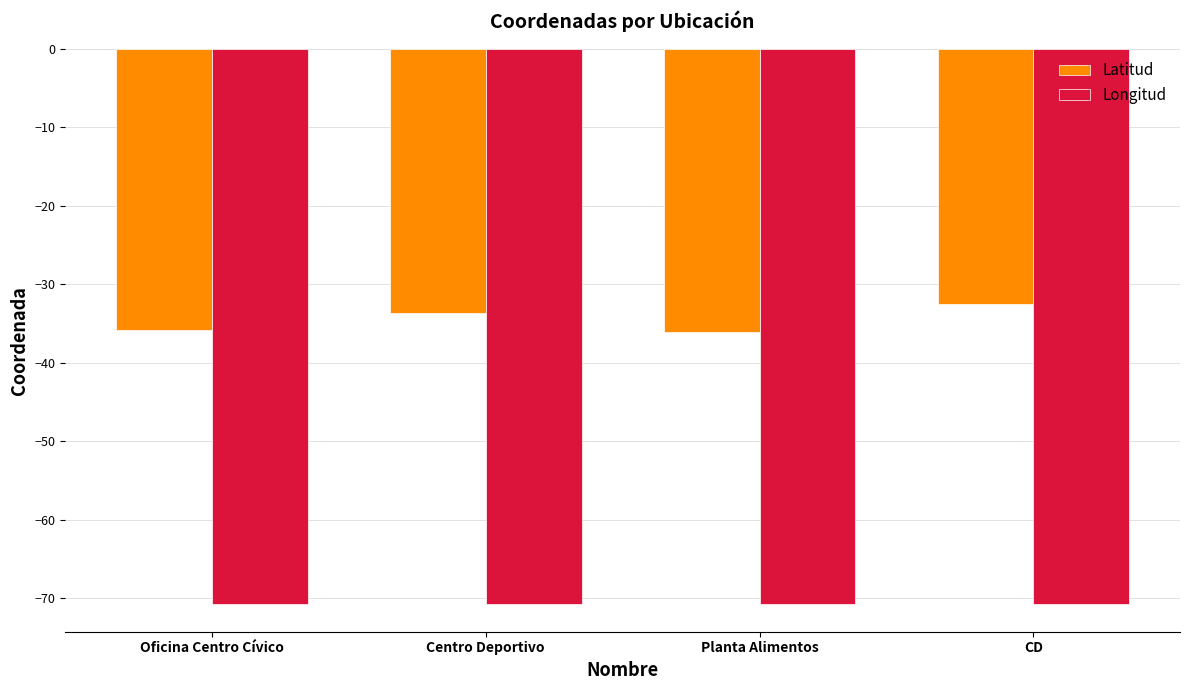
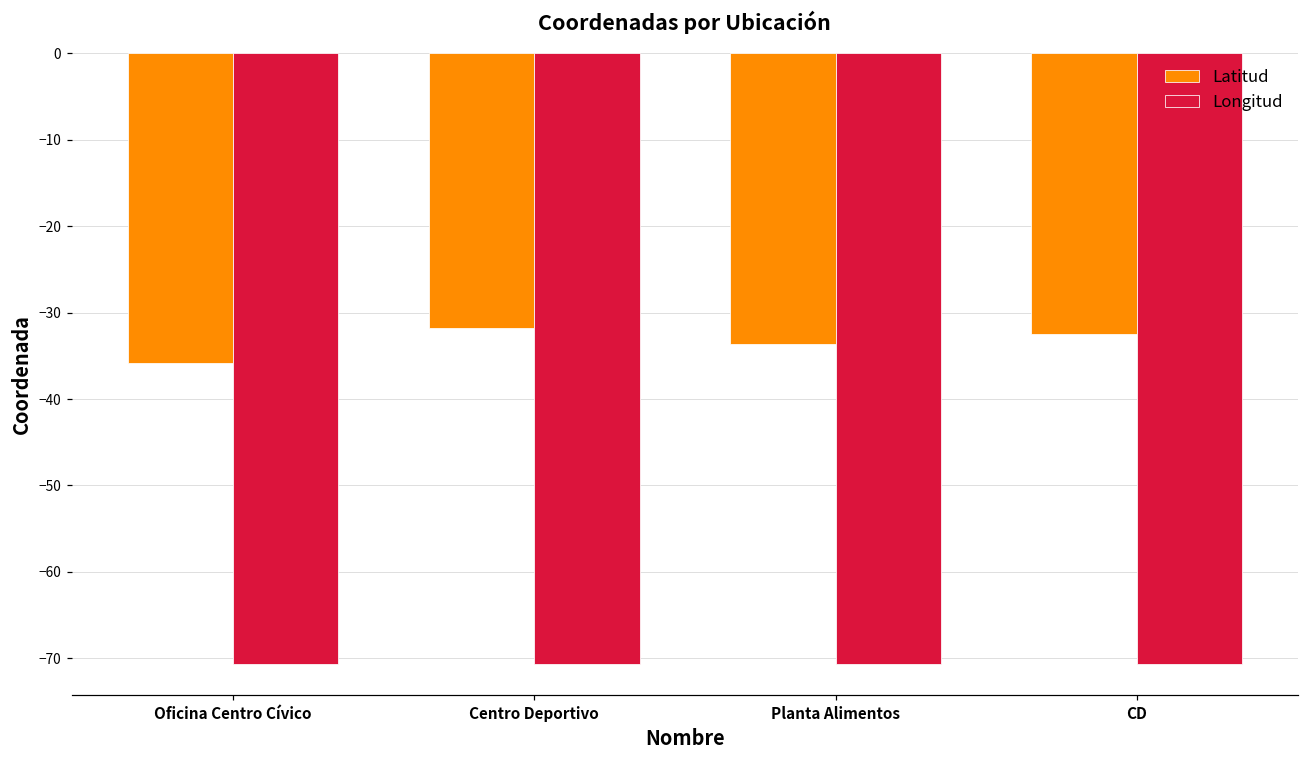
Latitud, Centro Deportivo: -34 -> -32
Latitud, Planta Alimentos: -36 -> -34
